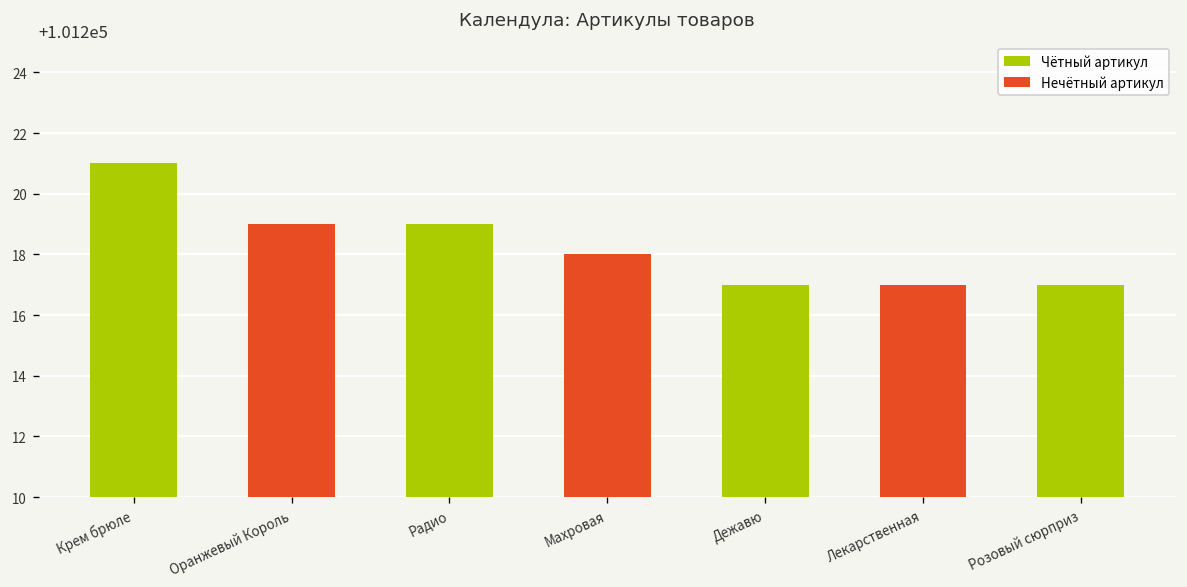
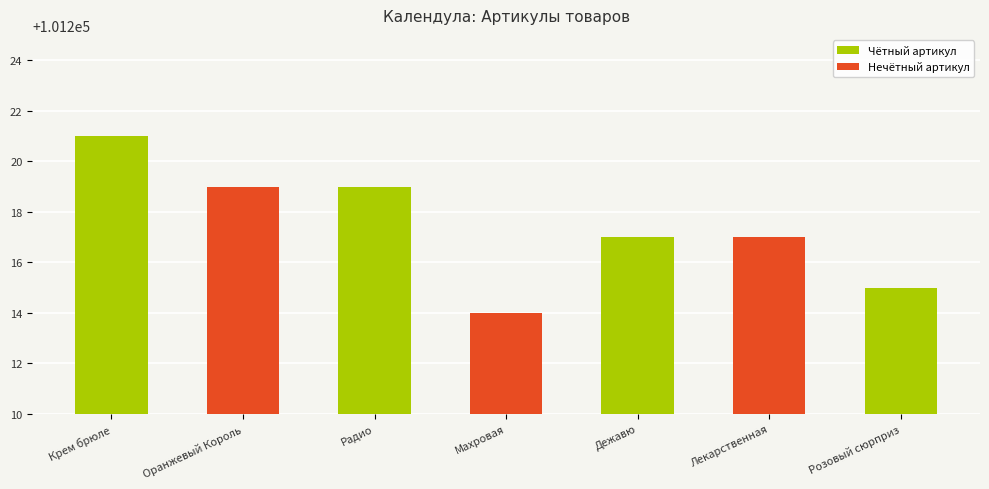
Махровая: 101218 -> 101214
Розовый сюрприз: 101217 -> 101215
